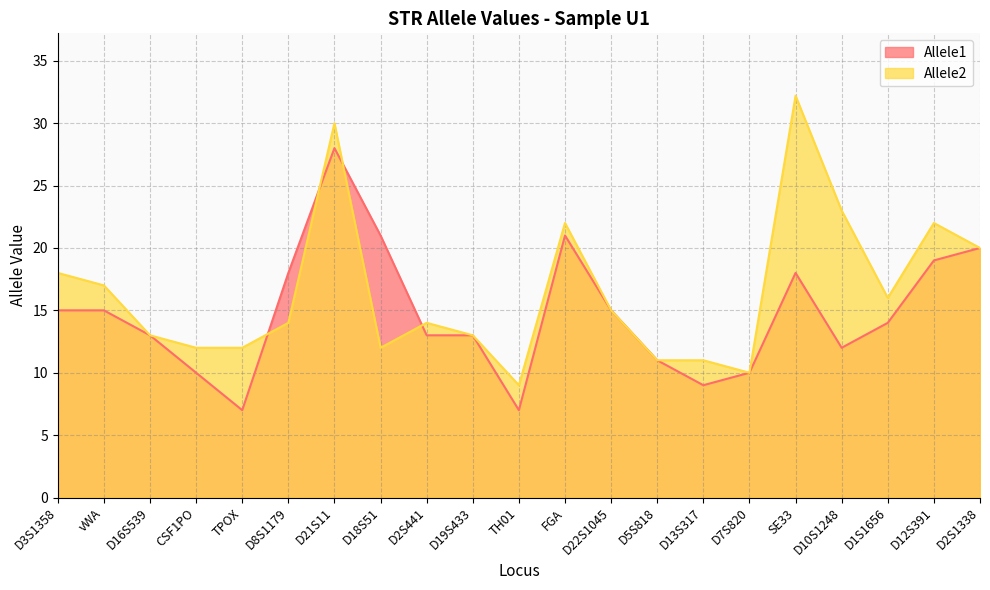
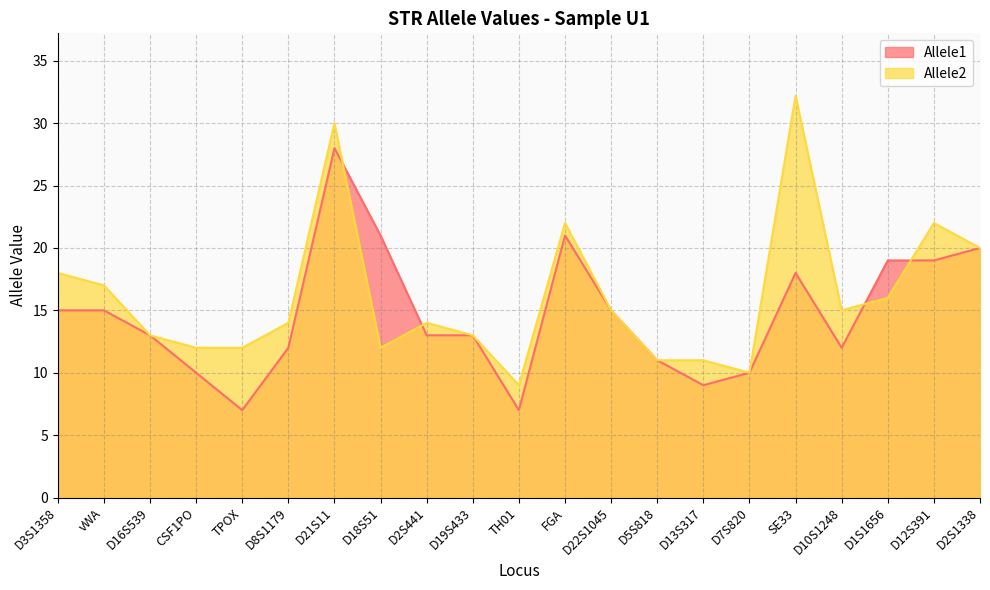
Allele1, D8S1179: 18 -> 12
Allele2, D10S1248: 23 -> 15
Allele1, D1S1656: 14 -> 19
